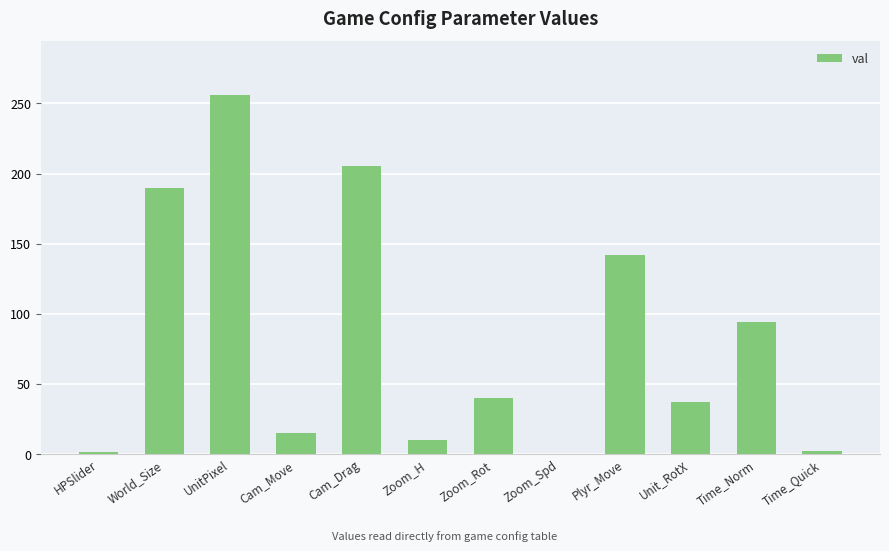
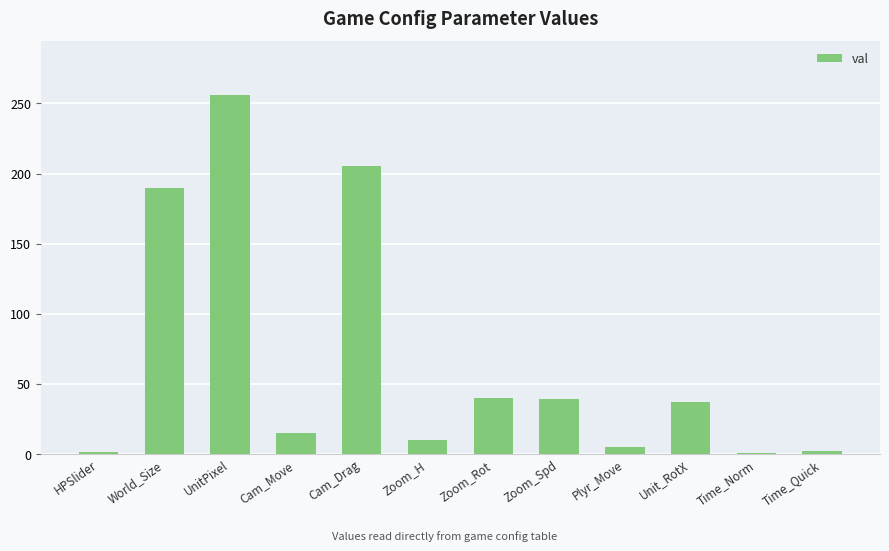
Zoom_Spd: 0 -> 39
Plyr_Move: 142 -> 5
Time_Norm: 94 -> 1
